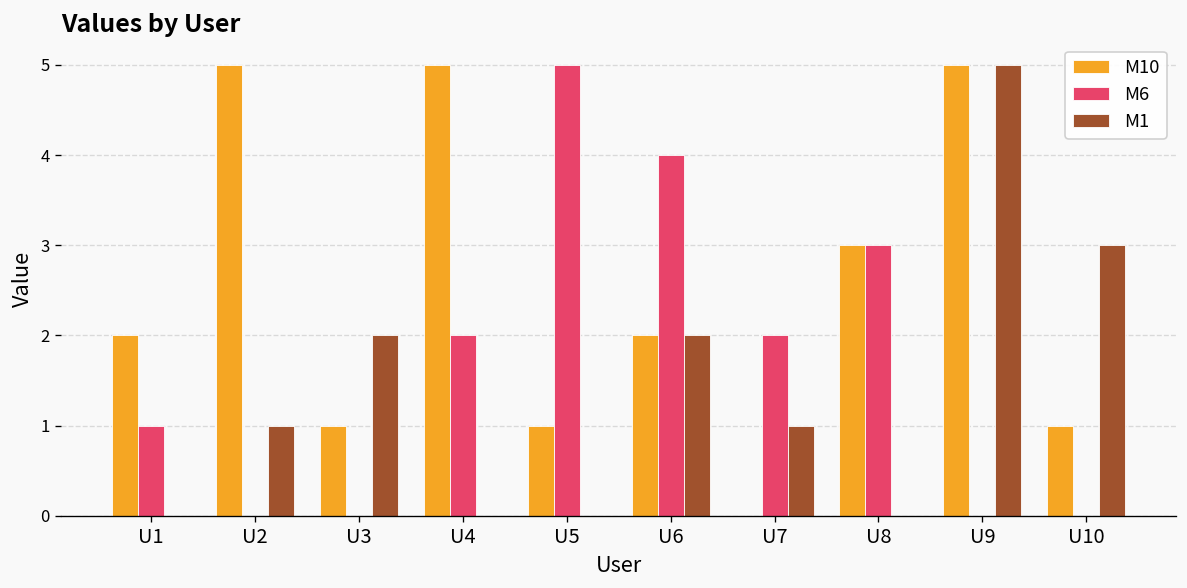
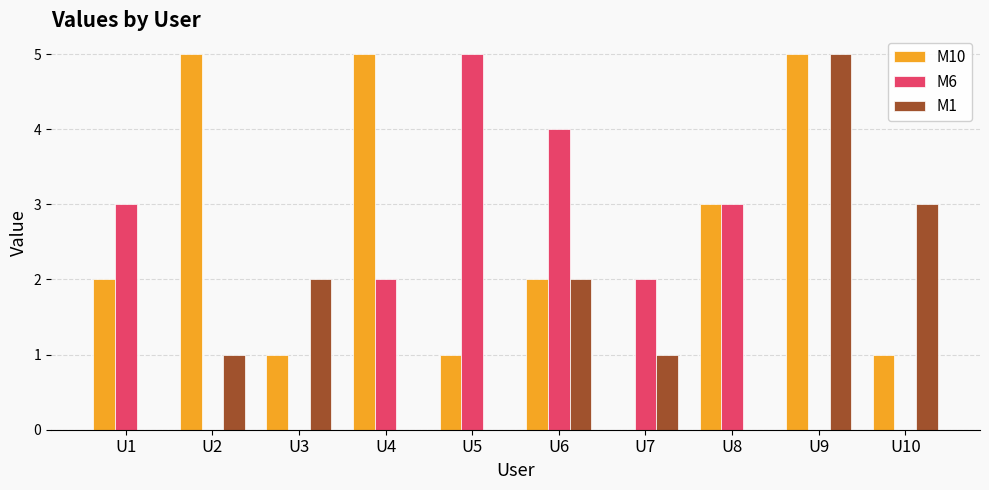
M6, U1: 1 -> 3
